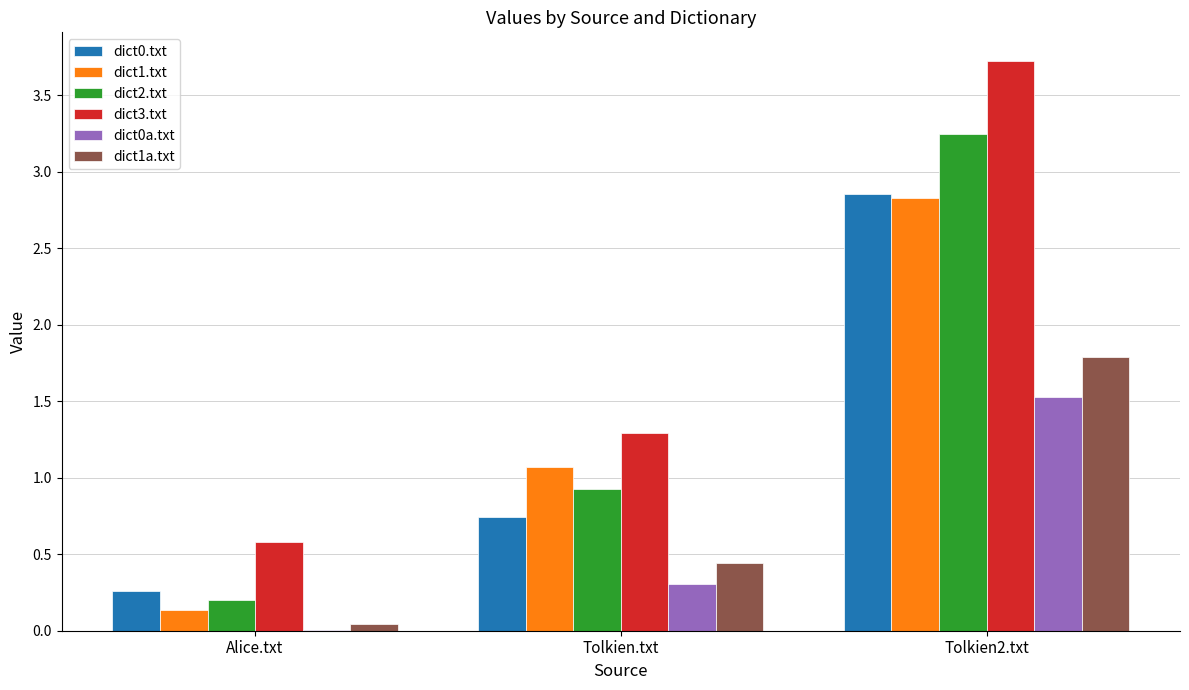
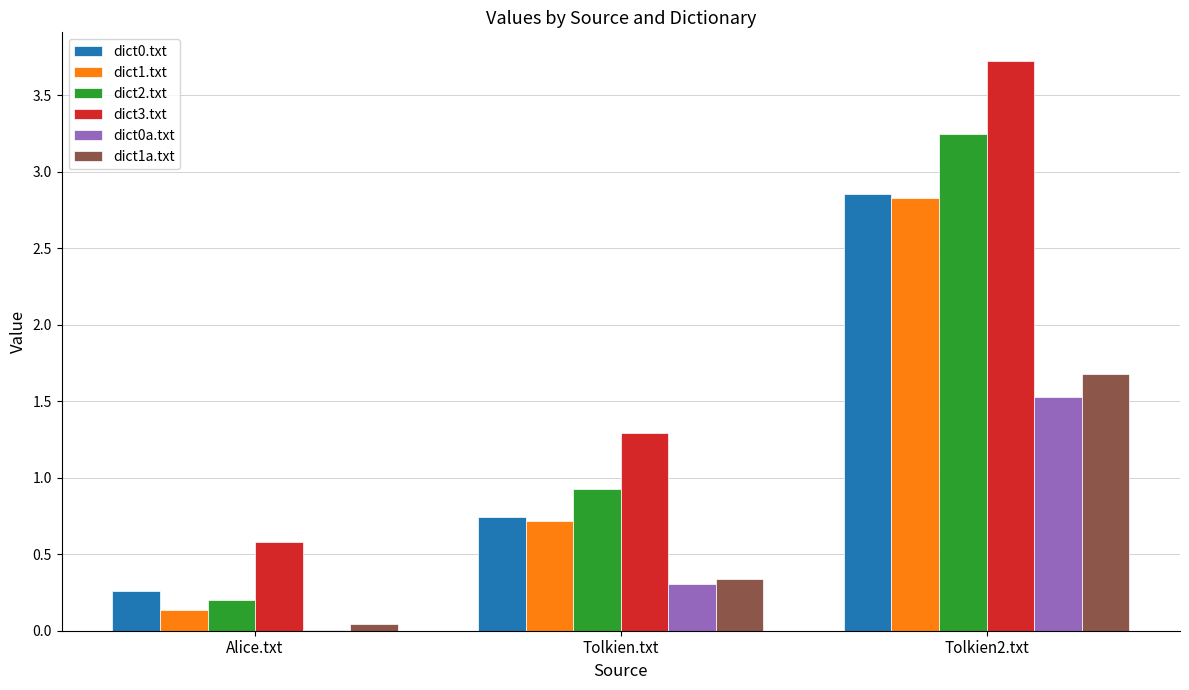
dict1.txt, Tolkien.txt: 1.07 -> 0.72
dict1a.txt, Tolkien.txt: 0.44 -> 0.34
dict1a.txt, Tolkien2.txt: 1.79 -> 1.68
